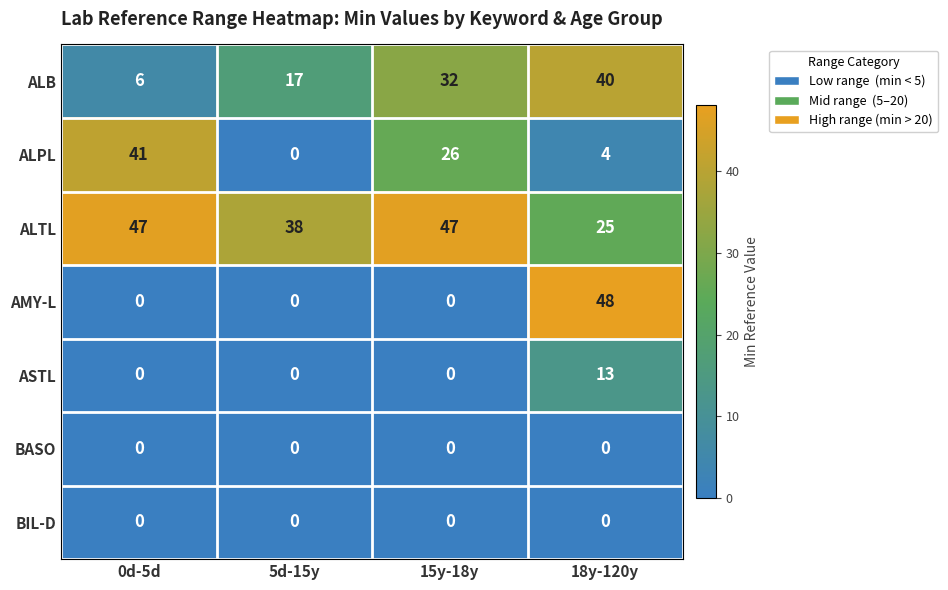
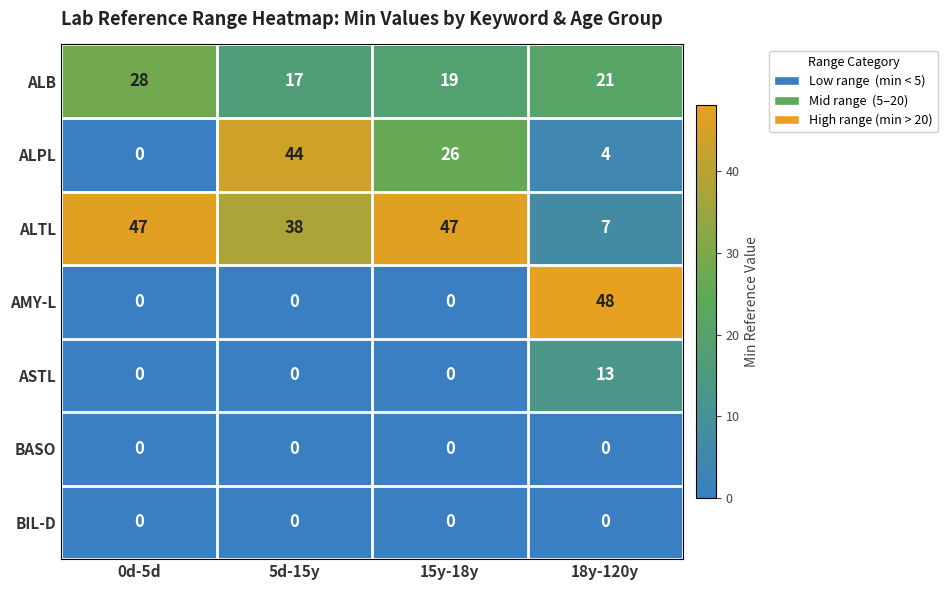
ALB, 0d-5d: 6 -> 28
ALB, 15y-18y: 32 -> 19
ALB, 18y-120y: 40 -> 21
ALPL, 0d-5d: 41 -> 0
ALPL, 5d-15y: 0 -> 44
ALTL, 18y-120y: 25 -> 7
